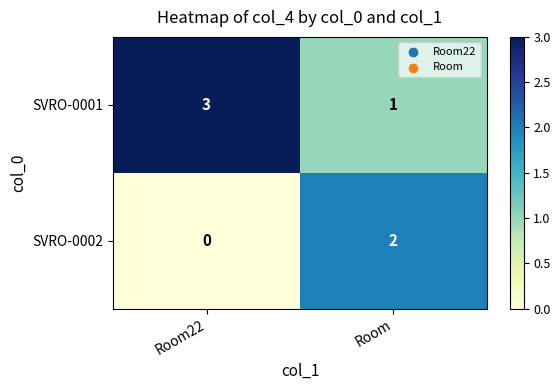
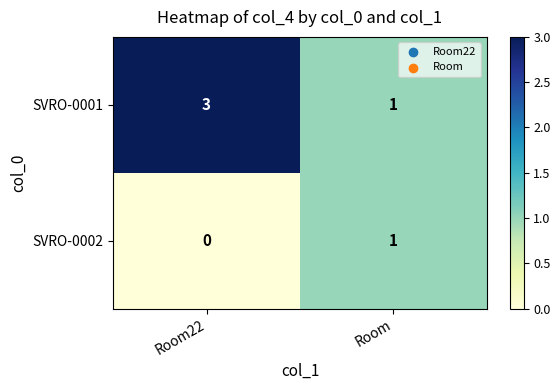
SVRO-0002, Room: 2 -> 1
